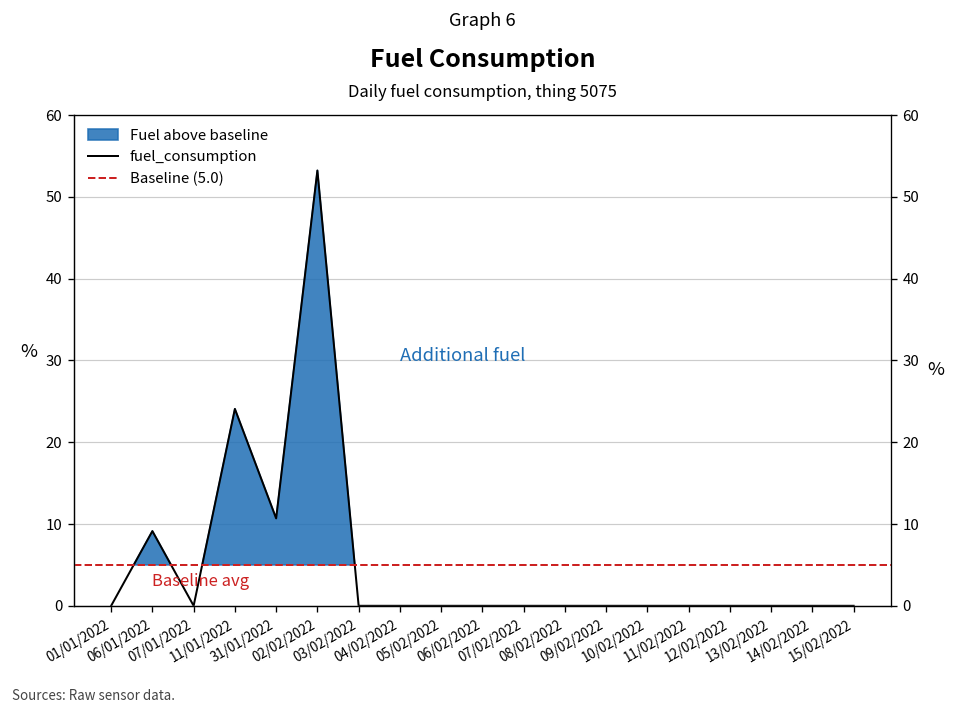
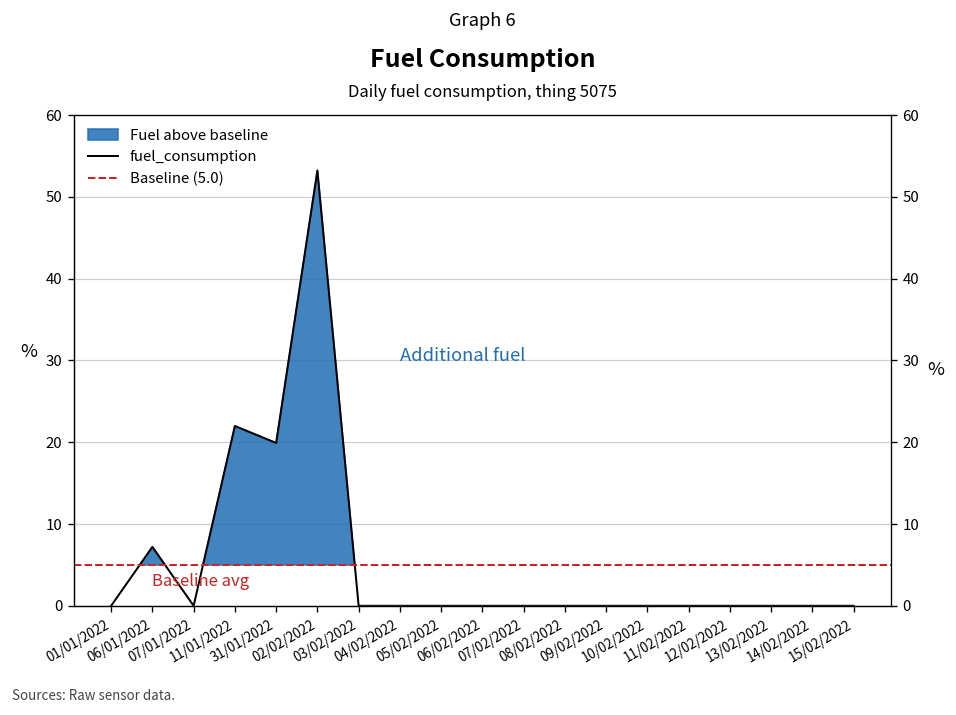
06/01/2022: 9 -> 7
11/01/2022: 24 -> 22
31/01/2022: 11 -> 20
